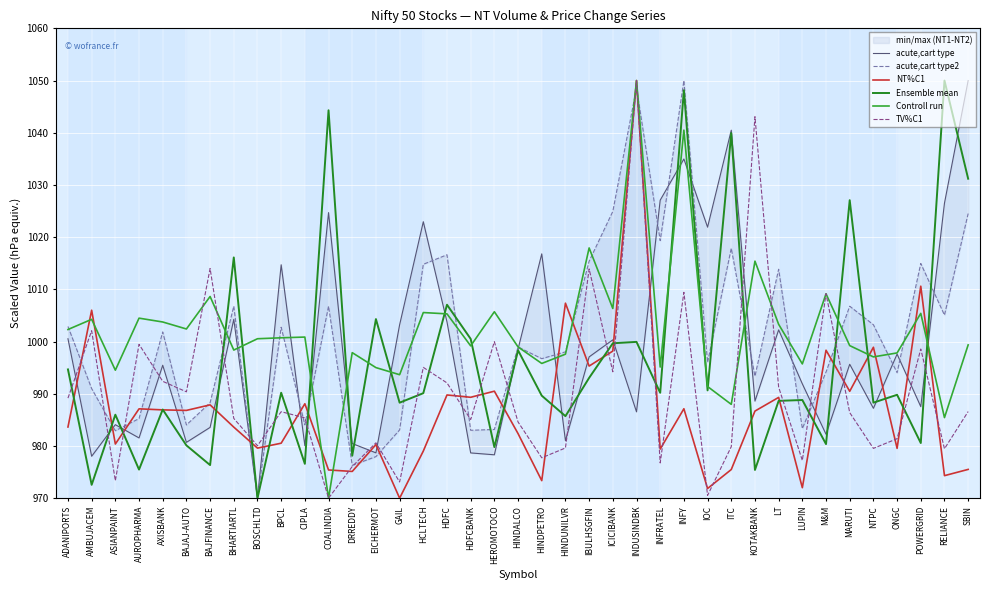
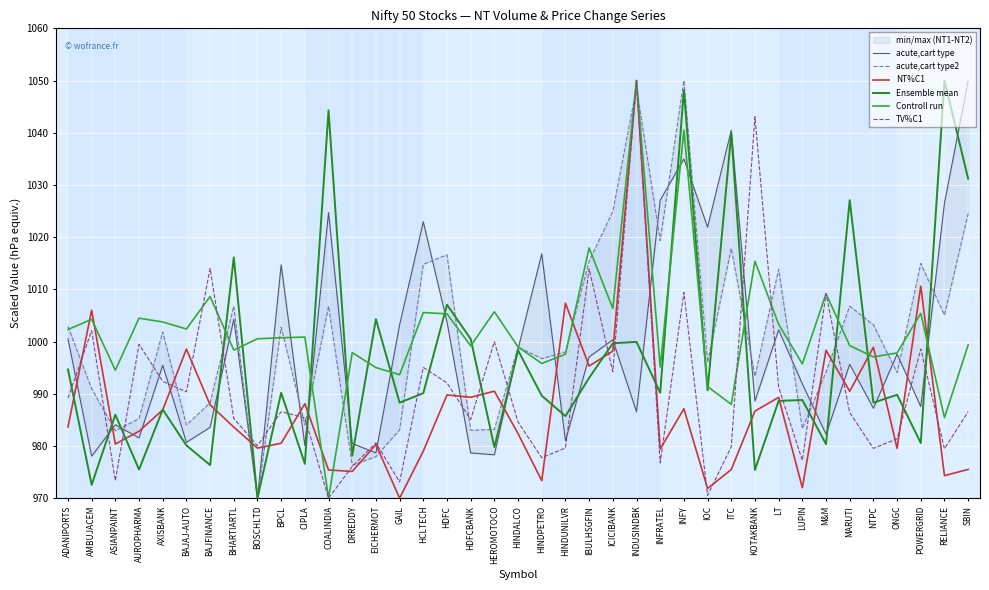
NT%C1, AUROPHARMA: 987 -> 983
NT%C1, BAJAJ-AUTO: 987 -> 999
